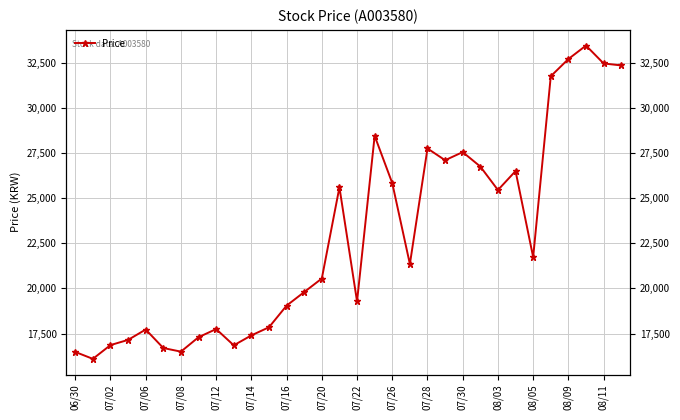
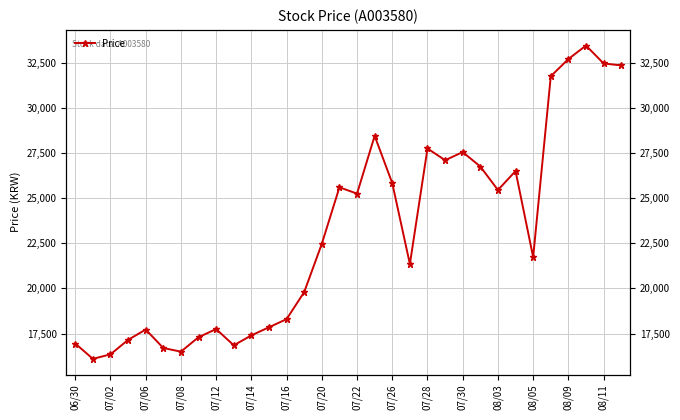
06/30: 16,500 -> 17,000
07/02: 16,900 -> 16,400
07/16: 19,000 -> 18,300
07/20: 20,600 -> 22,500
07/22: 19,300 -> 25,300
